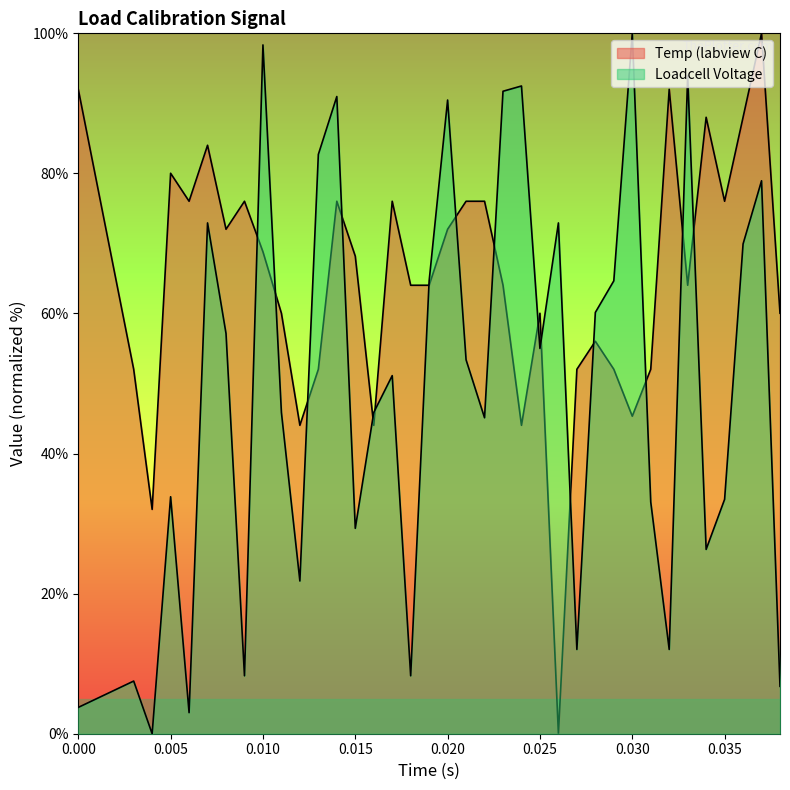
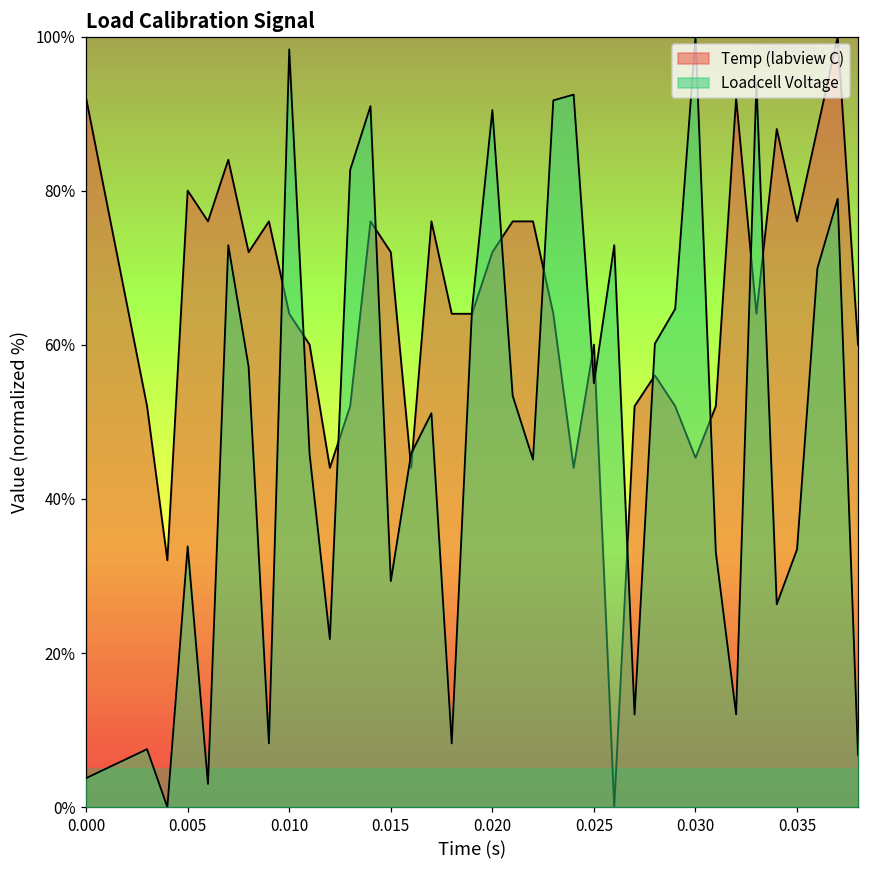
Temp (labview C), 0.010: 69% -> 64%
Temp (labview C), 0.015: 68% -> 72%
